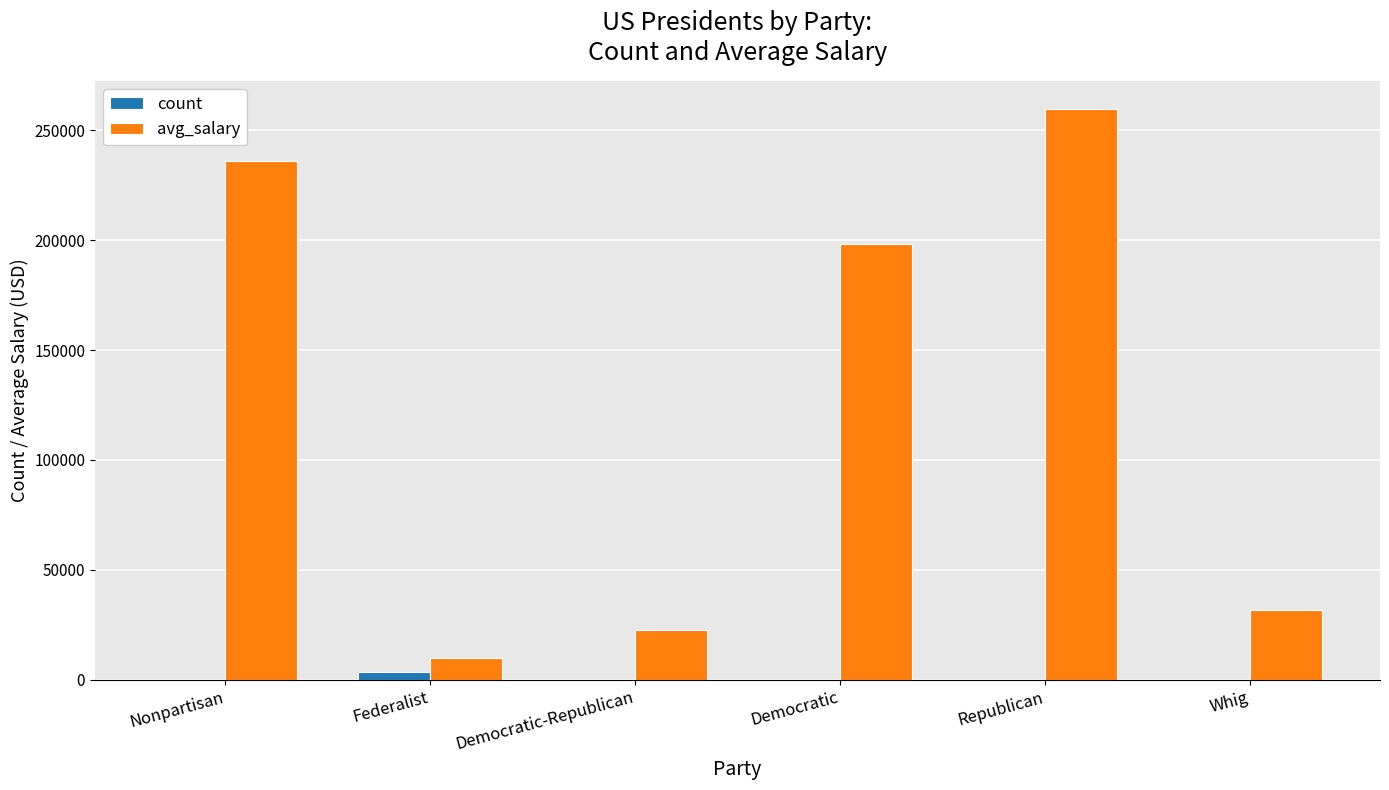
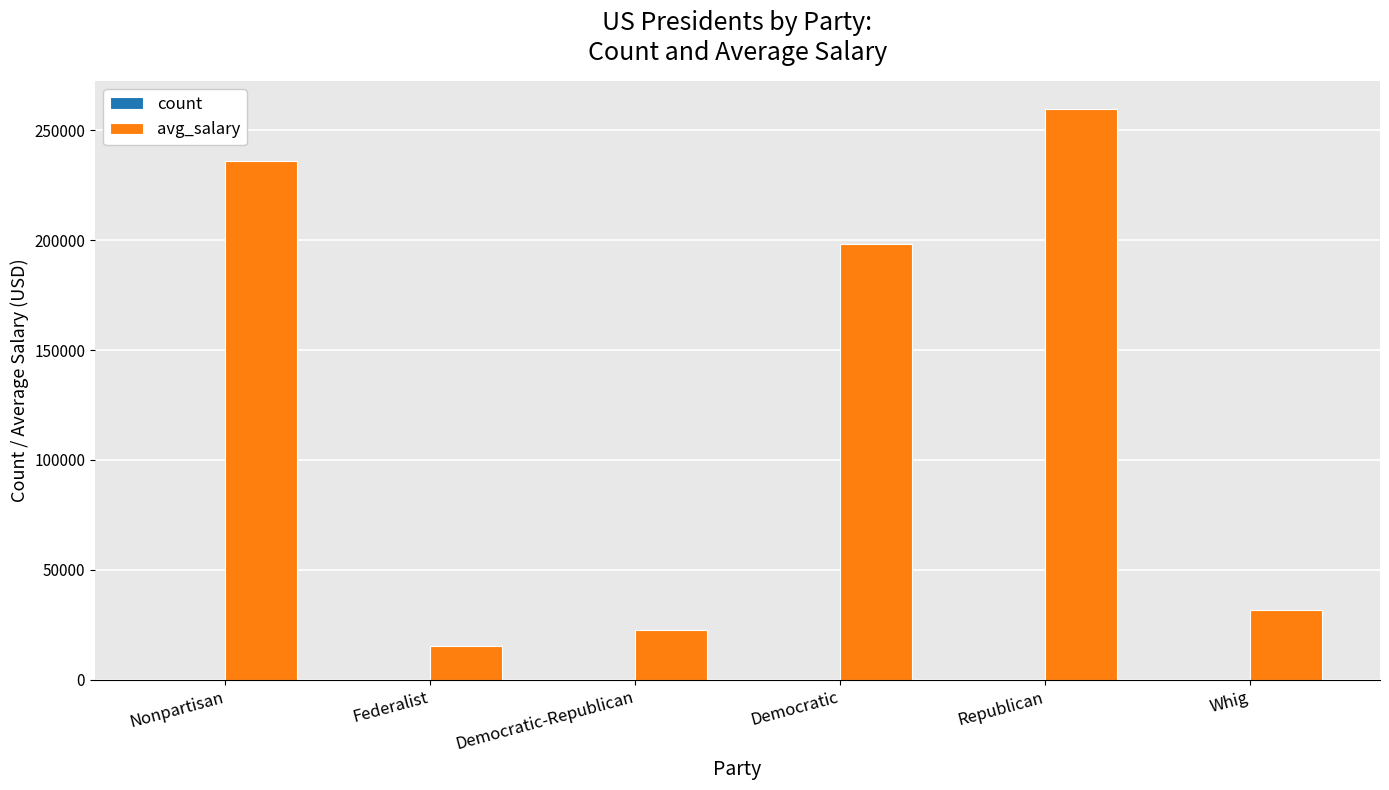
count, Federalist: 4000 -> 0
avg_salary, Federalist: 10000 -> 15000
